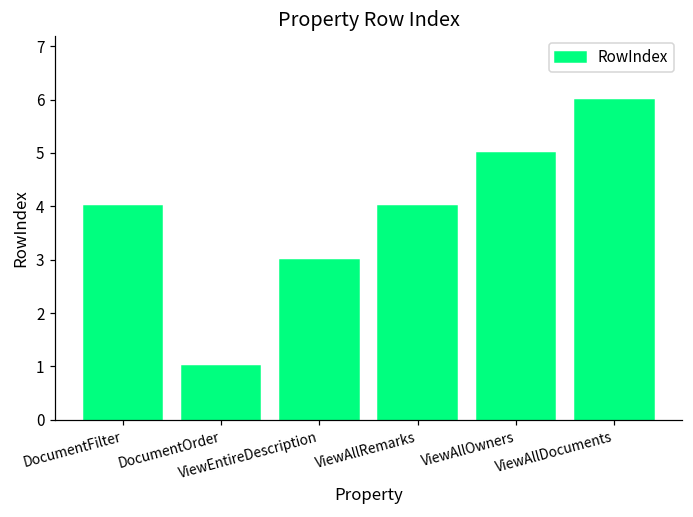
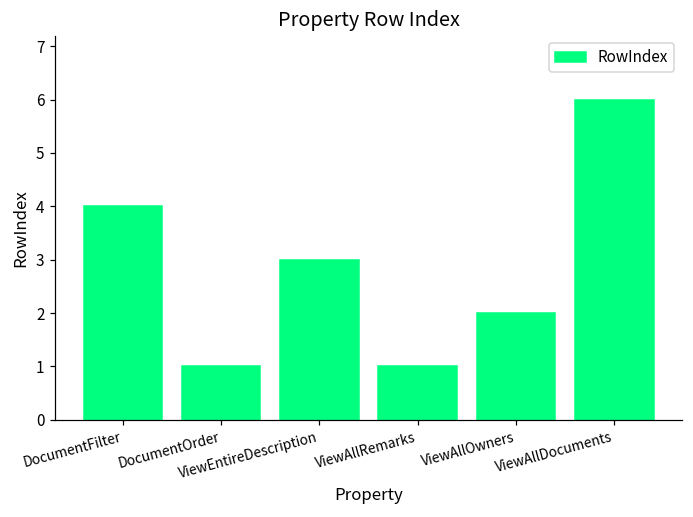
ViewAllRemarks: 4 -> 1
ViewAllOwners: 5 -> 2
